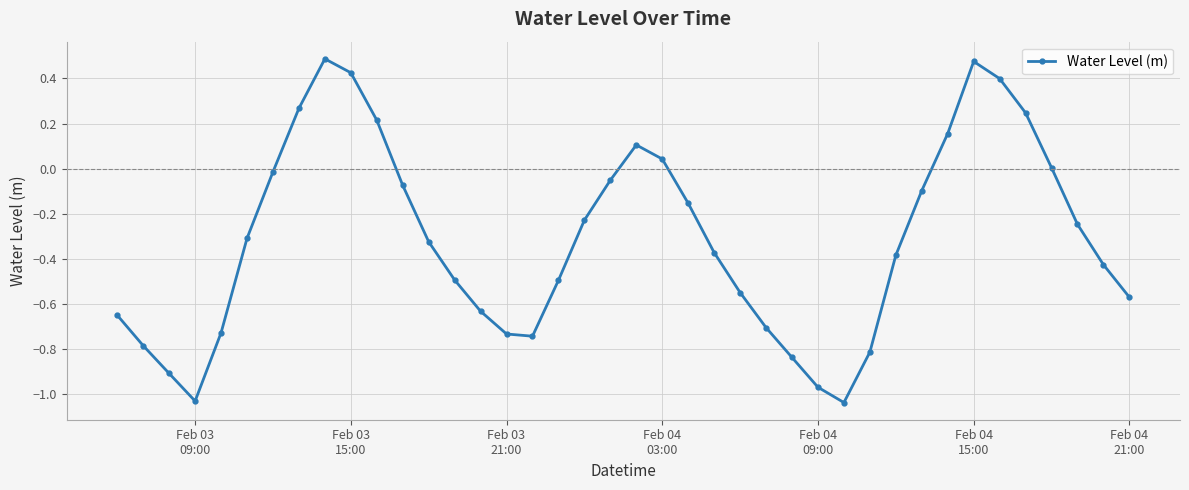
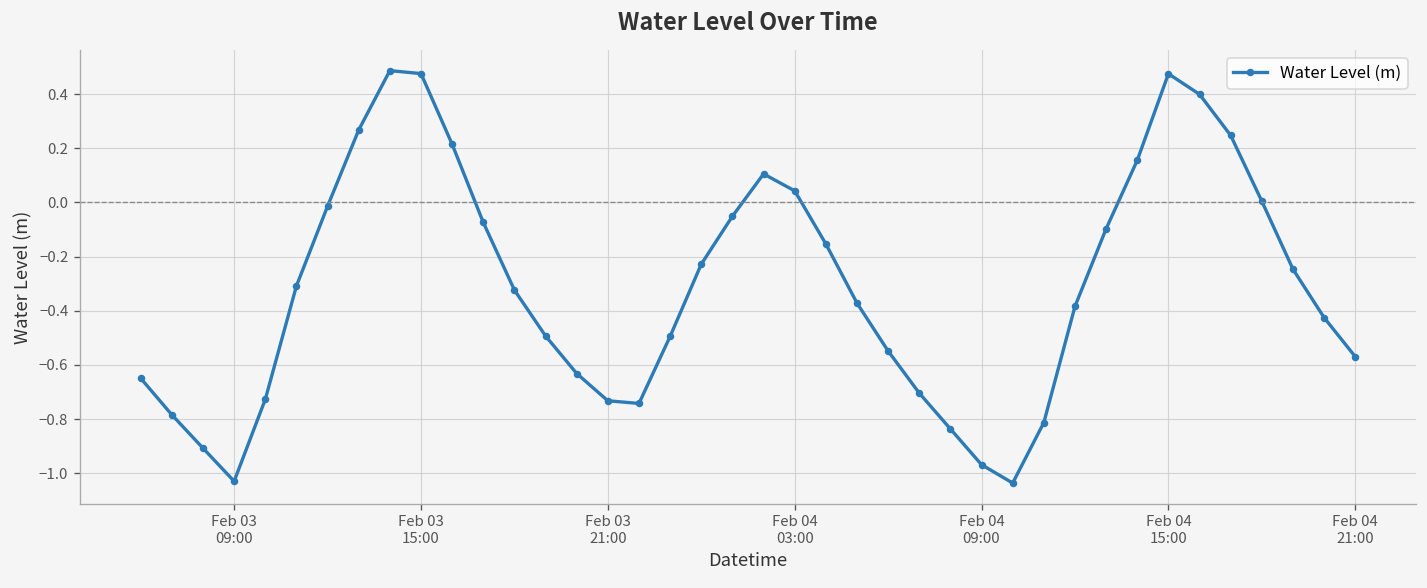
Feb 03 15:00: 0.43 -> 0.48
